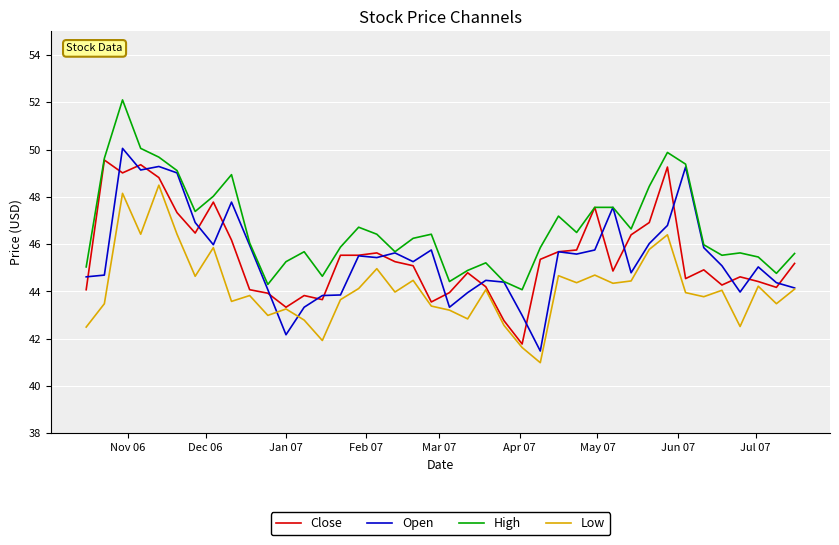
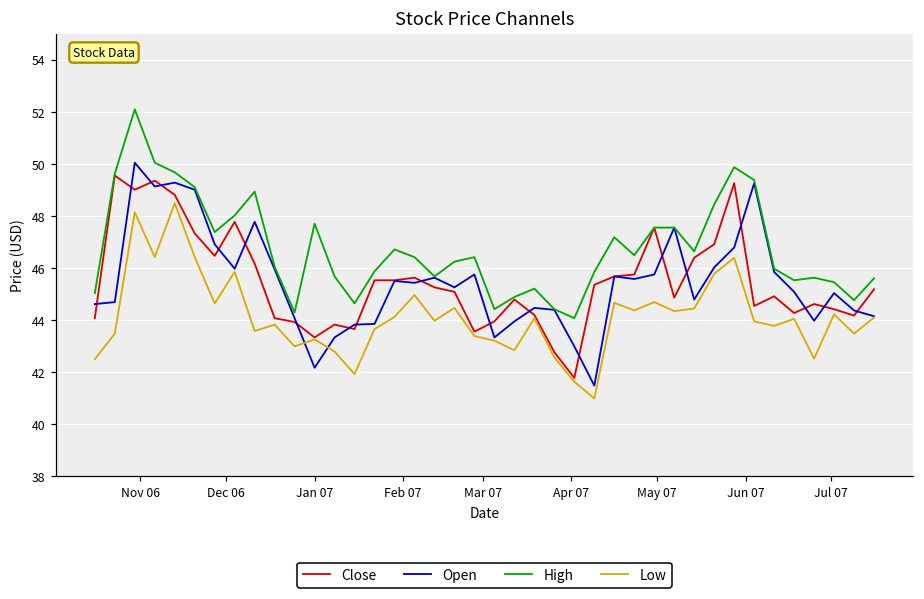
High, Jan 07: 45.3 -> 47.7
